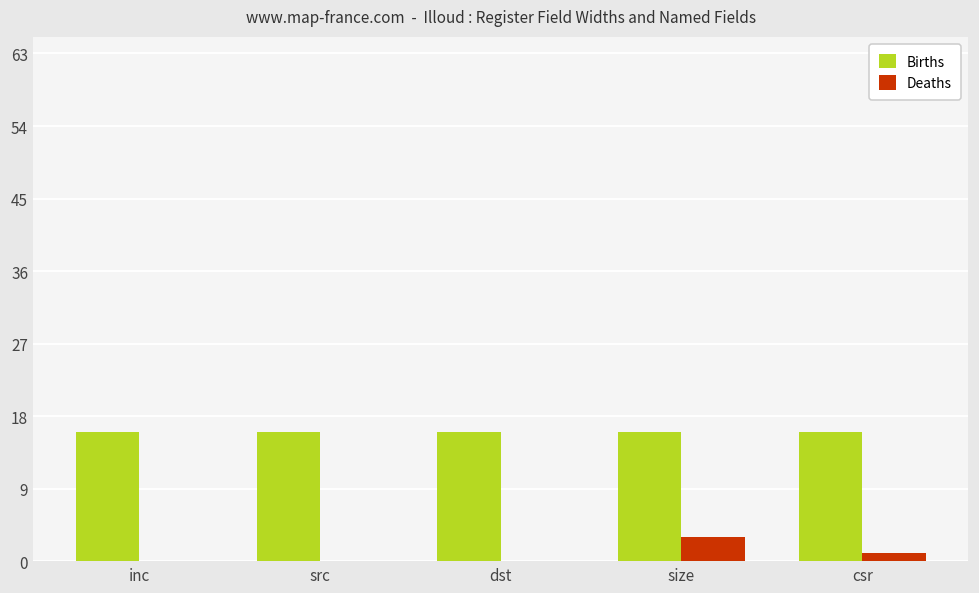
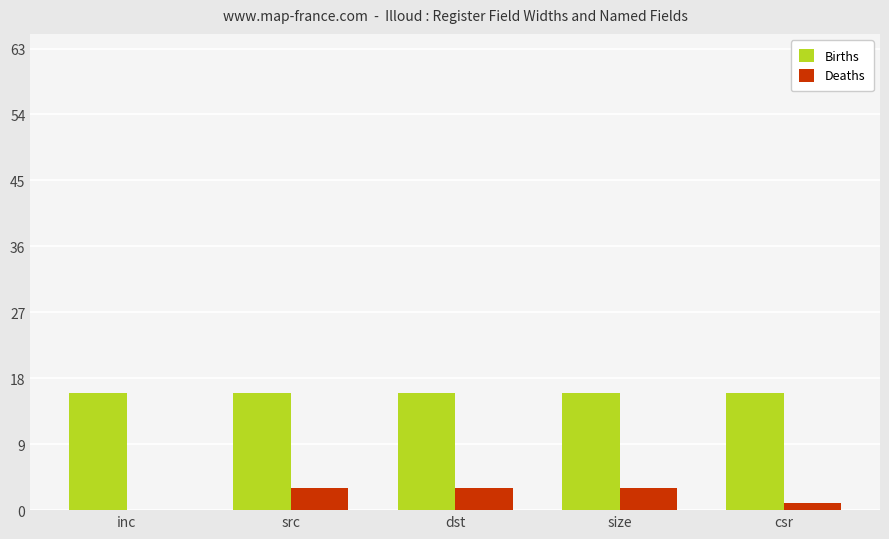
Deaths, src: 0 -> 3
Deaths, dst: 0 -> 3
